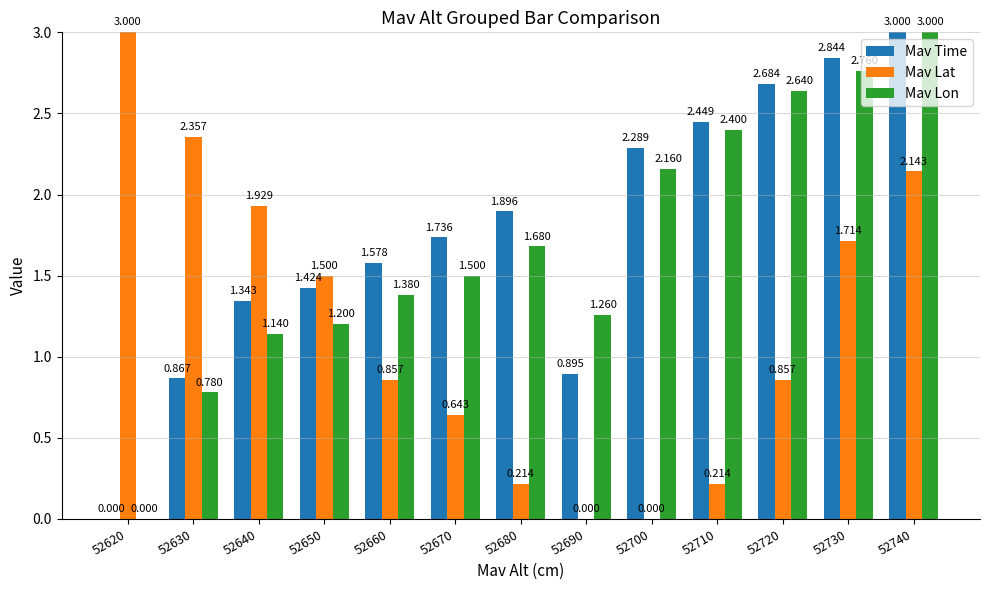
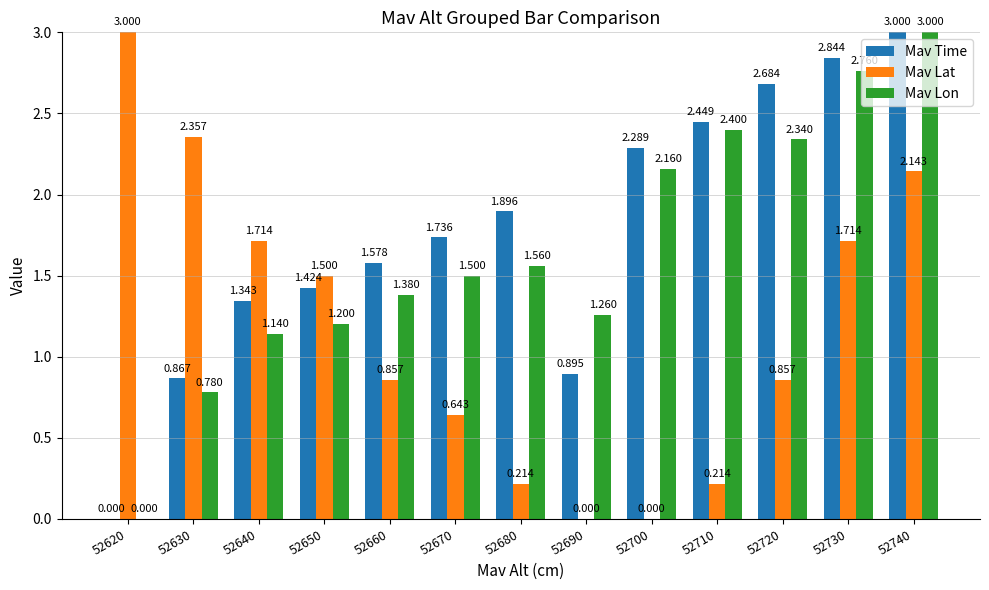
Mav Lat, 52640: 1.929 -> 1.714
Mav Lon, 52680: 1.680 -> 1.560
Mav Lon, 52720: 2.640 -> 2.340
